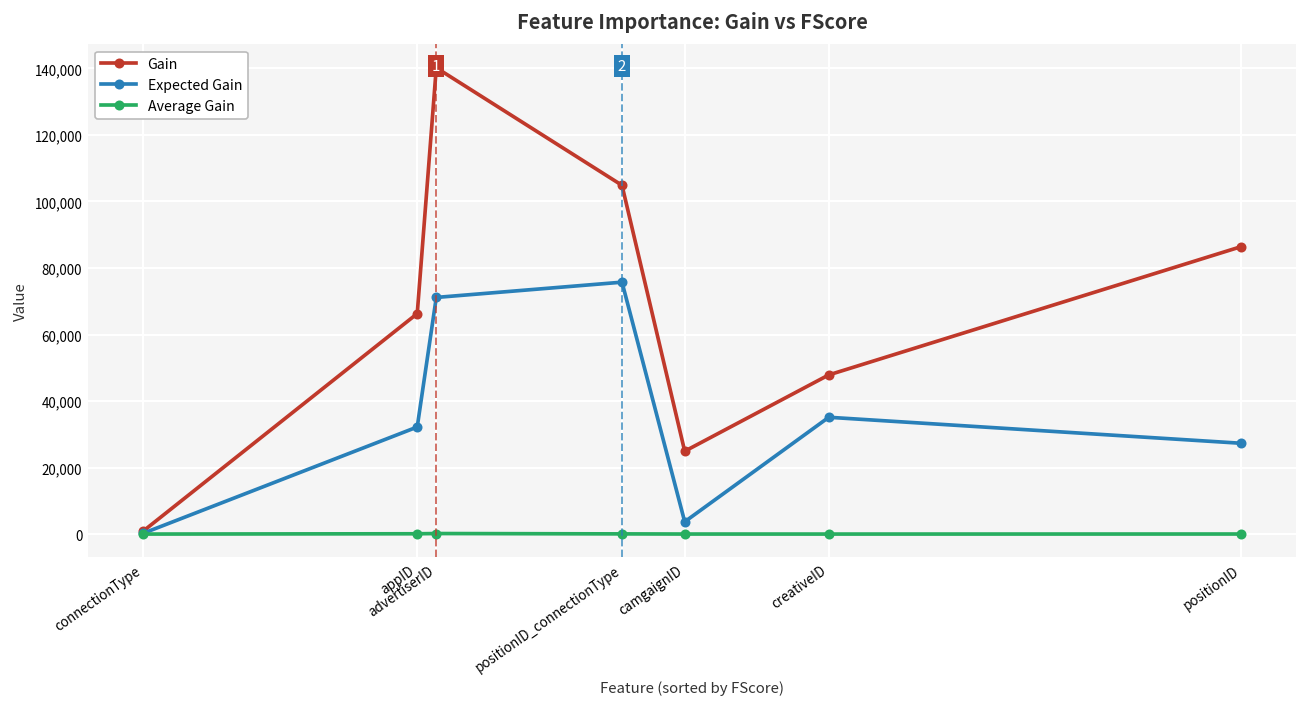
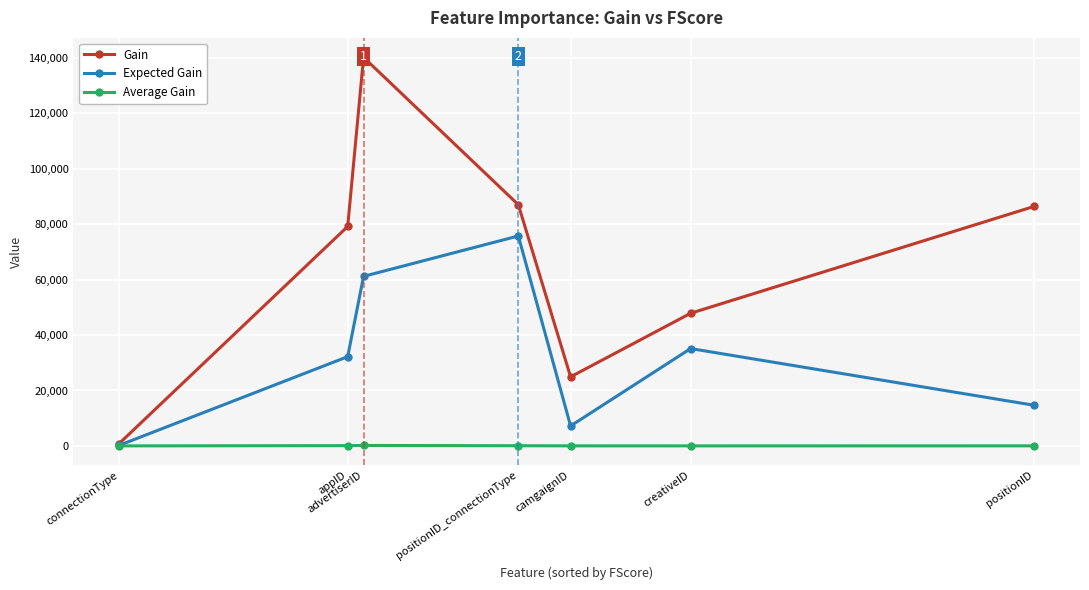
Gain, appID: 66,000 -> 79,000
Expected Gain, advertiserID: 71,000 -> 61,000
Gain, positionID_connectionType: 105,000 -> 87,000
Expected Gain, camgaignID: 4,000 -> 7,000
Expected Gain, positionID: 27,000 -> 15,000
